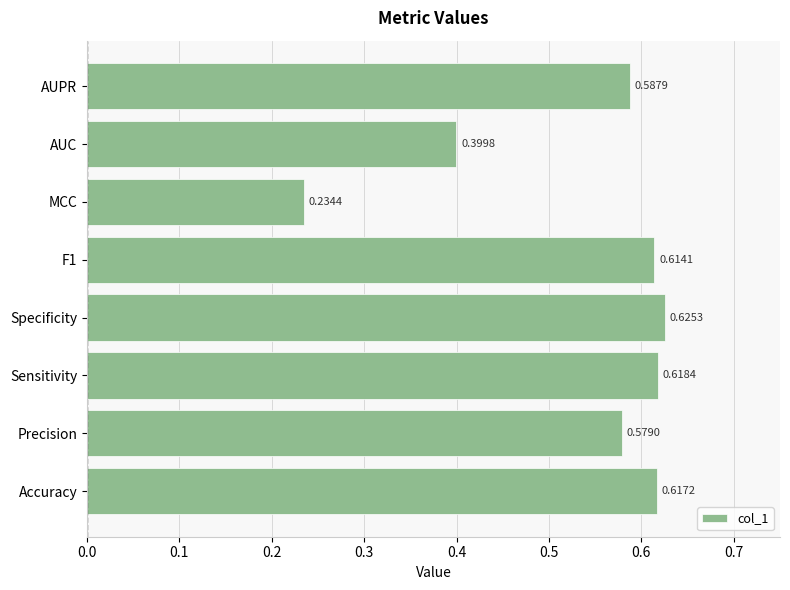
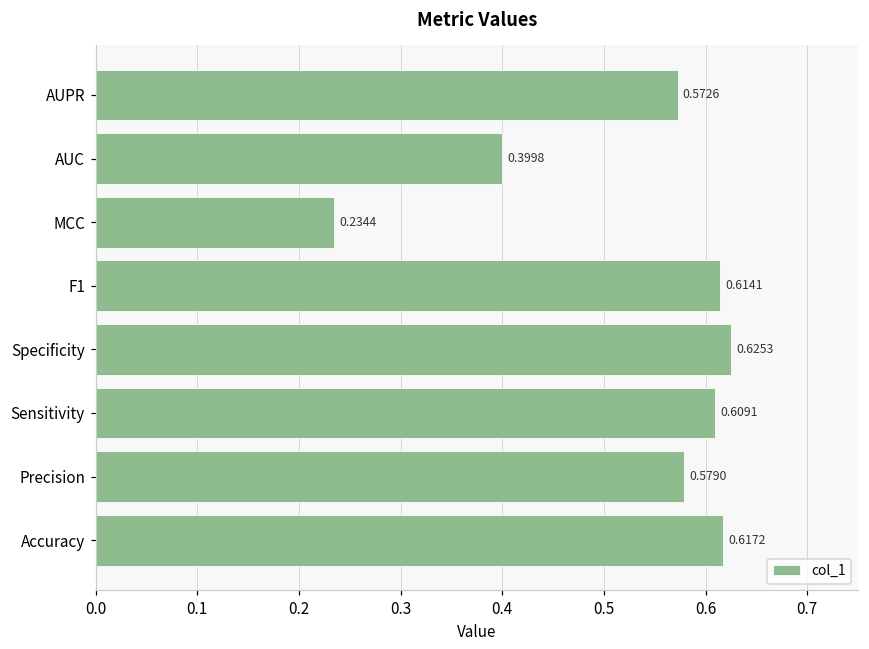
AUPR: 0.5879 -> 0.5726
Sensitivity: 0.6184 -> 0.6091
